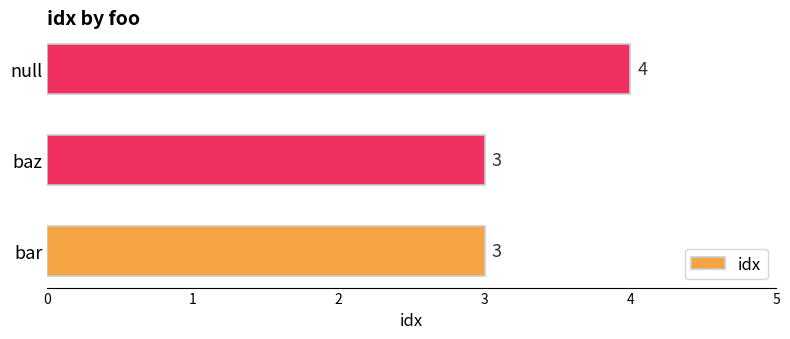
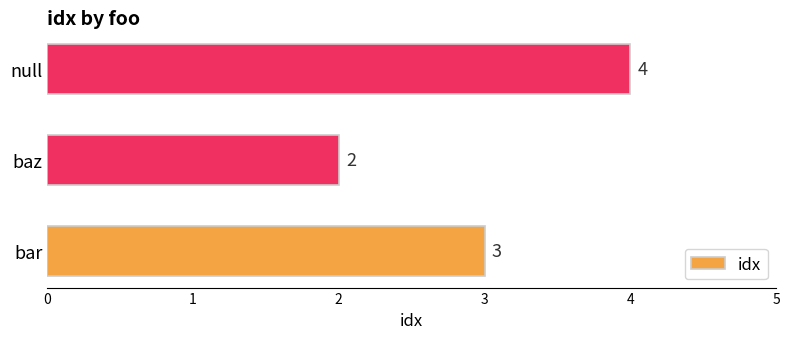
baz: 3 -> 2
